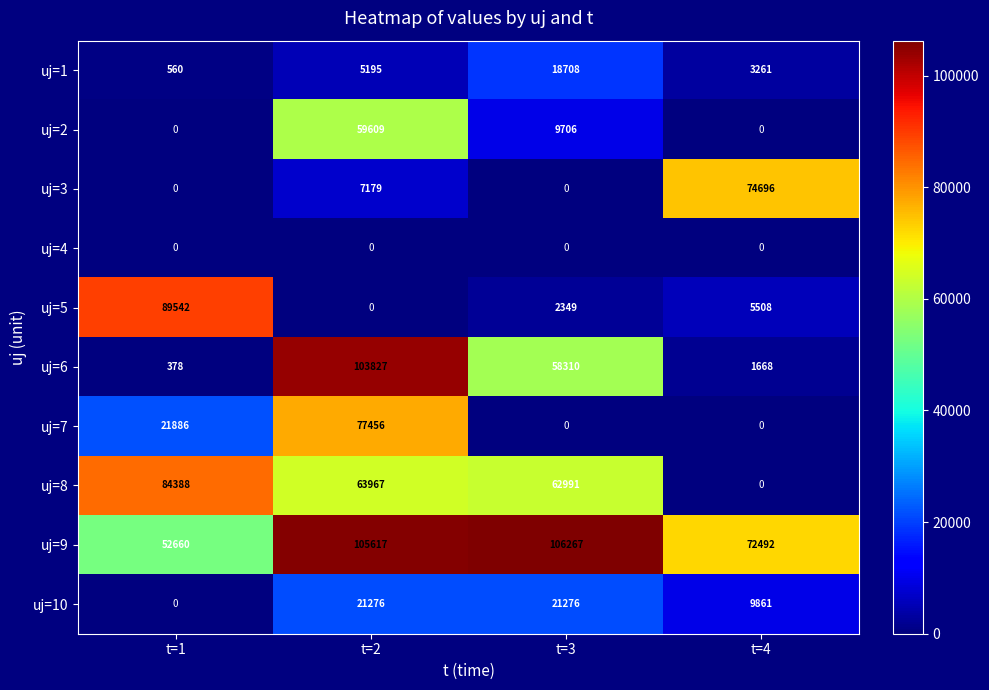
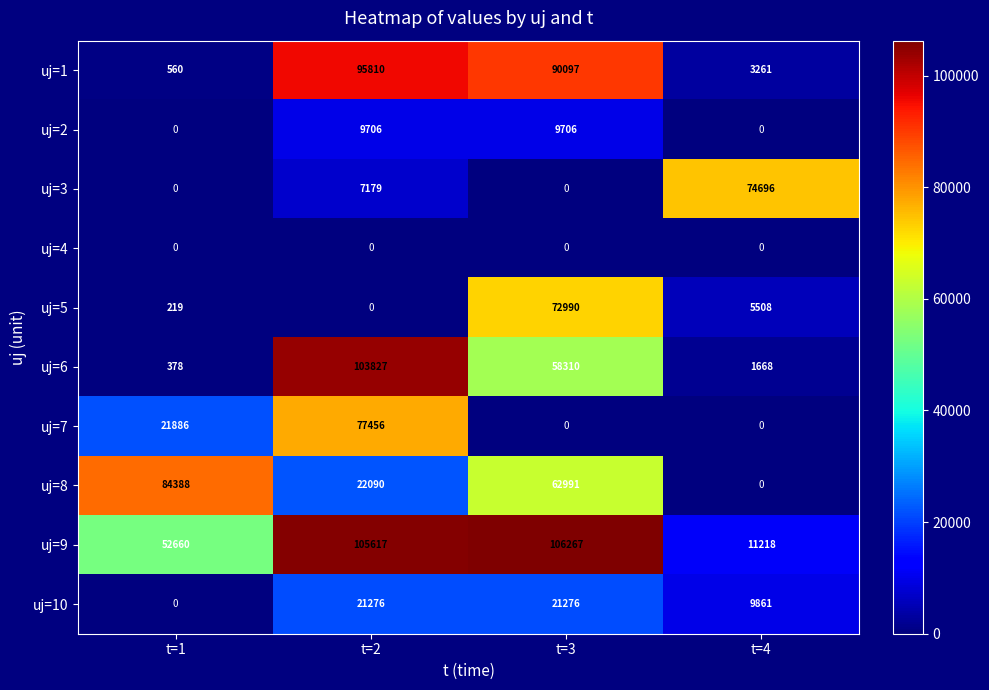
uj=1, t=2: 5195 -> 95810
uj=1, t=3: 18708 -> 90097
uj=2, t=2: 59609 -> 9706
uj=5, t=1: 89542 -> 219
uj=5, t=3: 2349 -> 72990
uj=8, t=2: 63967 -> 22090
uj=9, t=4: 72492 -> 11218
